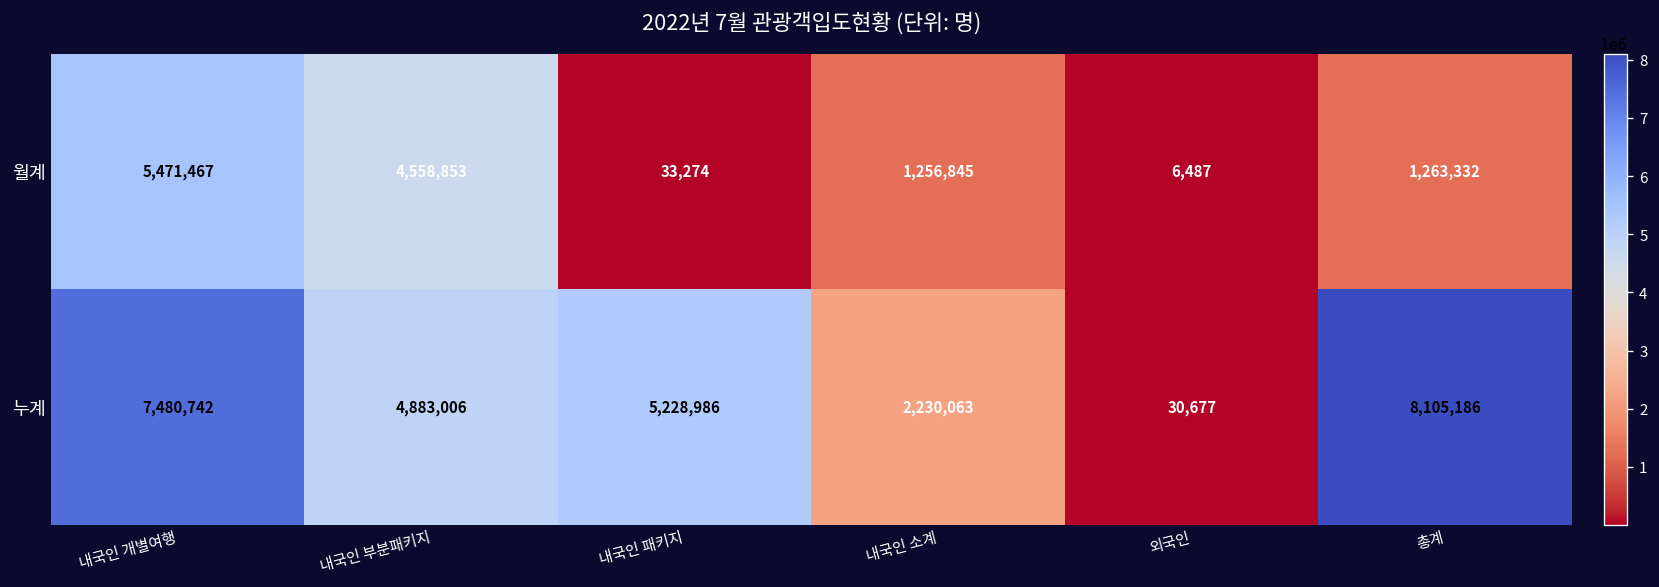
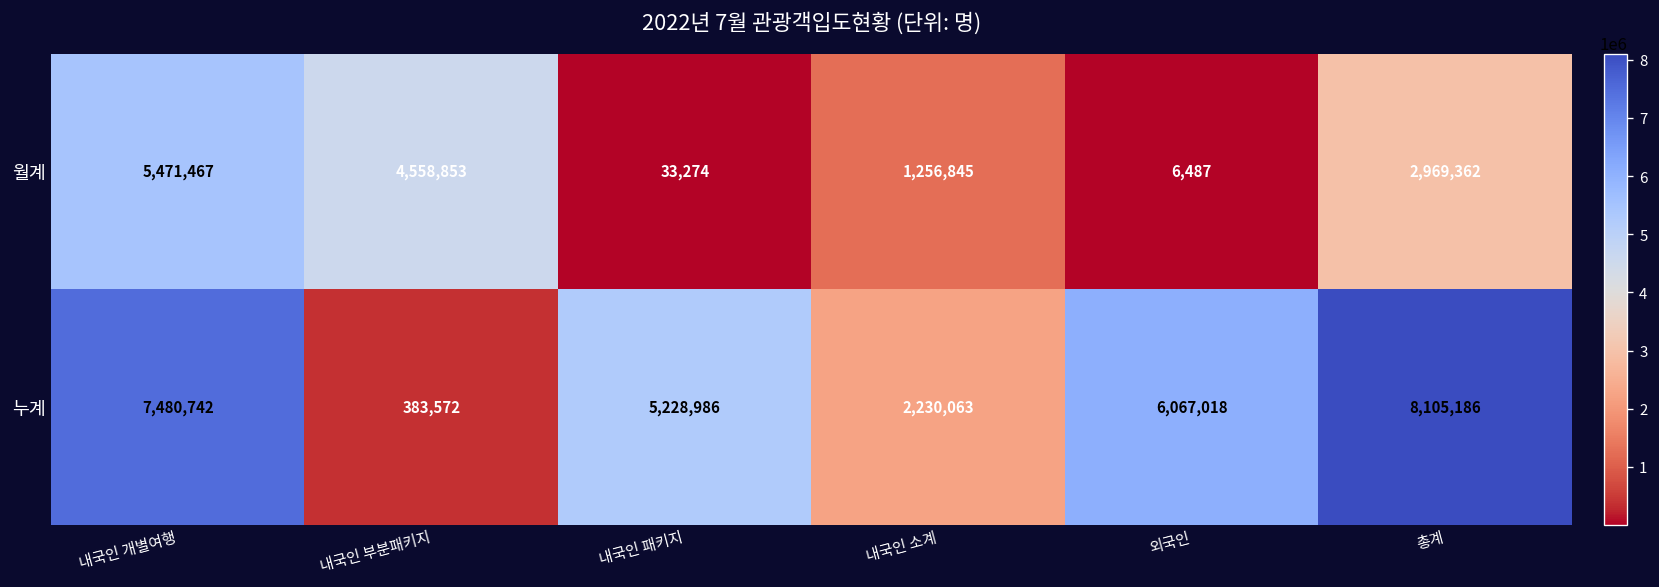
월계, 총계: 1,263,332 -> 2,969,362
누계, 내국인 부분패키지: 4,883,006 -> 383,572
누계, 외국인: 30,677 -> 6,067,018
